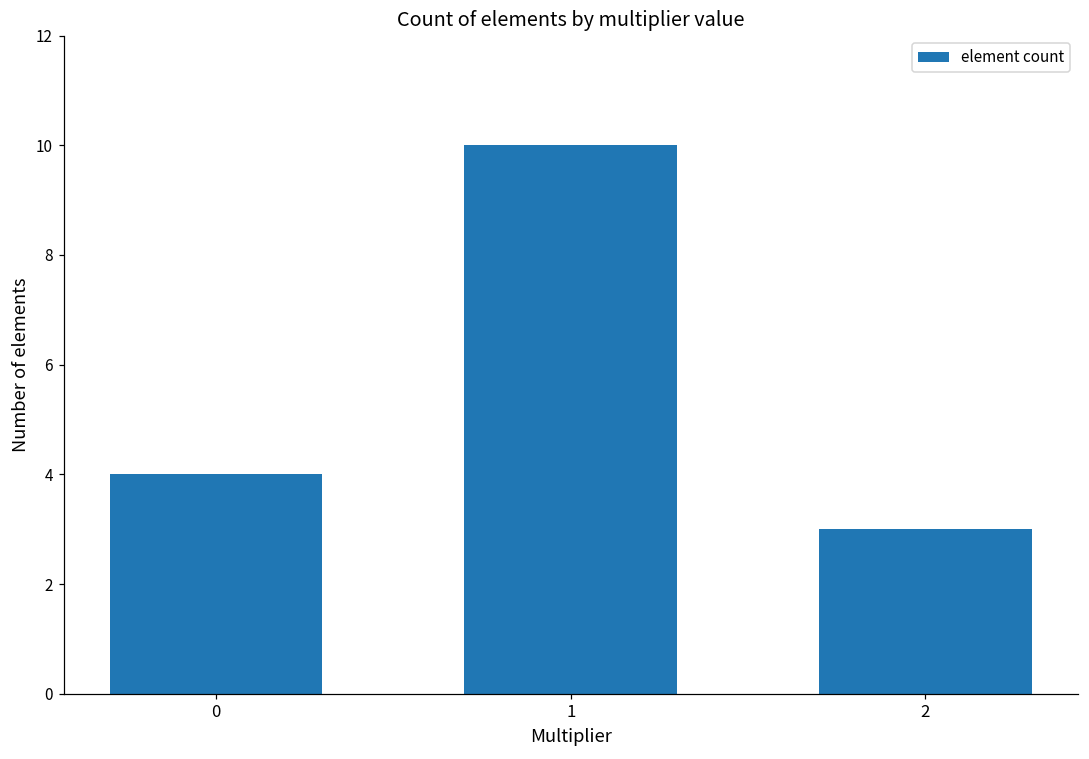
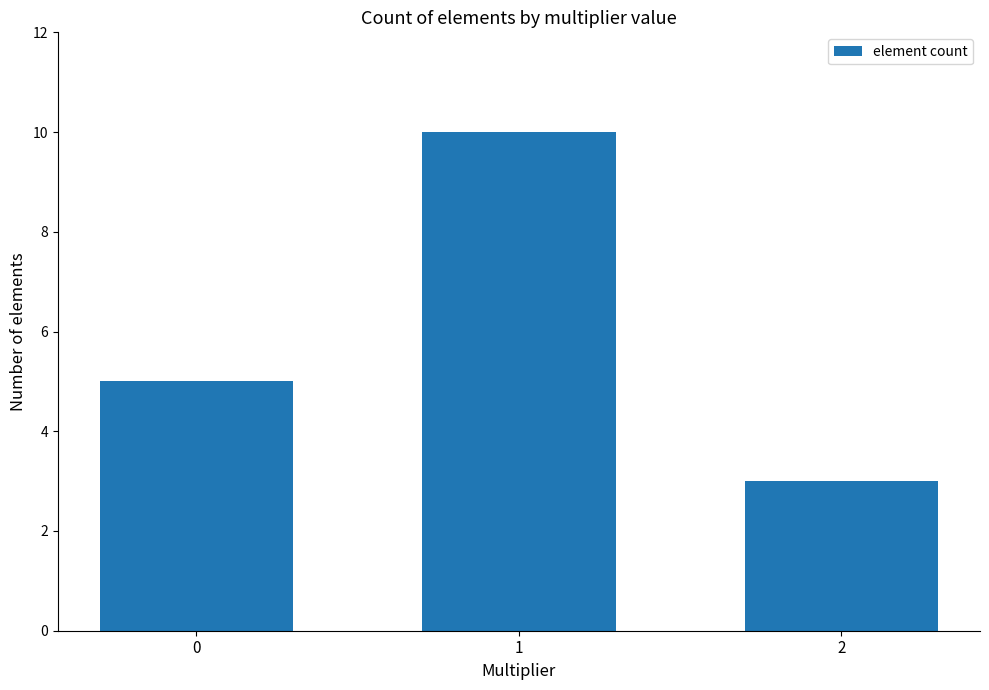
0: 4 -> 5
